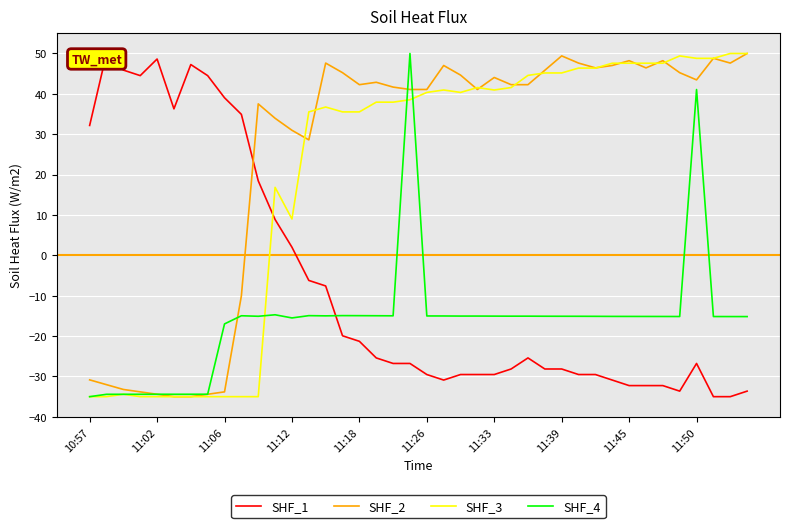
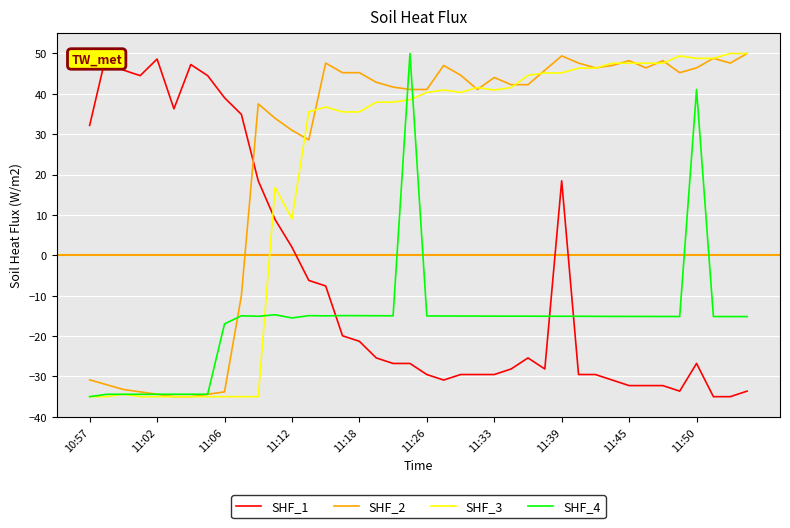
SHF_2, 11:18: 42 -> 45
SHF_1, 11:39: -28 -> 18
SHF_2, 11:50: 43 -> 46
